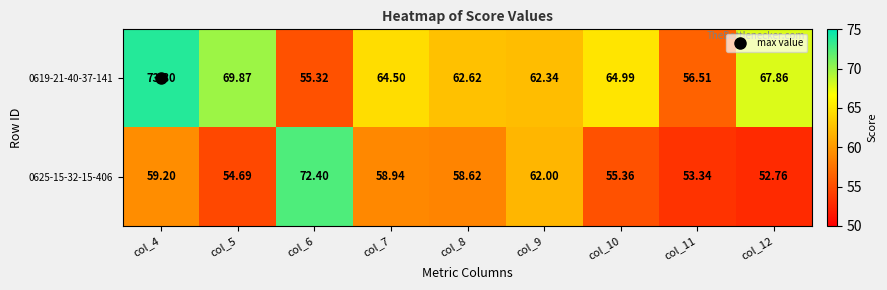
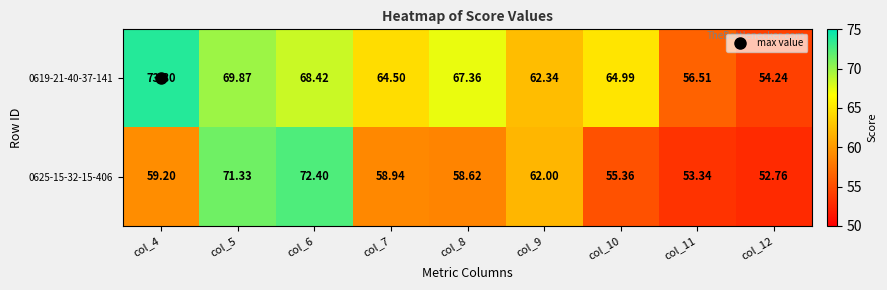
0619-21-40-37-141, col_6: 55.32 -> 68.42
0619-21-40-37-141, col_8: 62.62 -> 67.36
0619-21-40-37-141, col_12: 67.86 -> 54.24
0625-15-32-15-406, col_5: 54.69 -> 71.33
